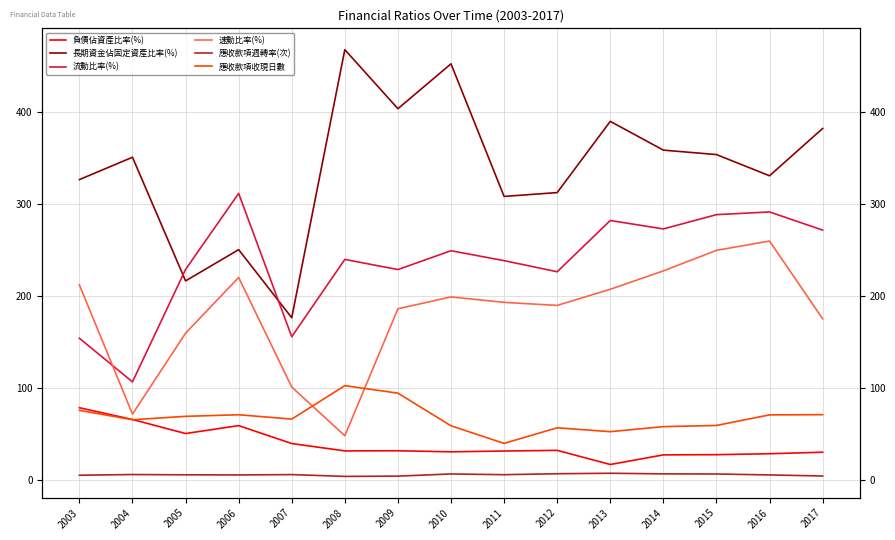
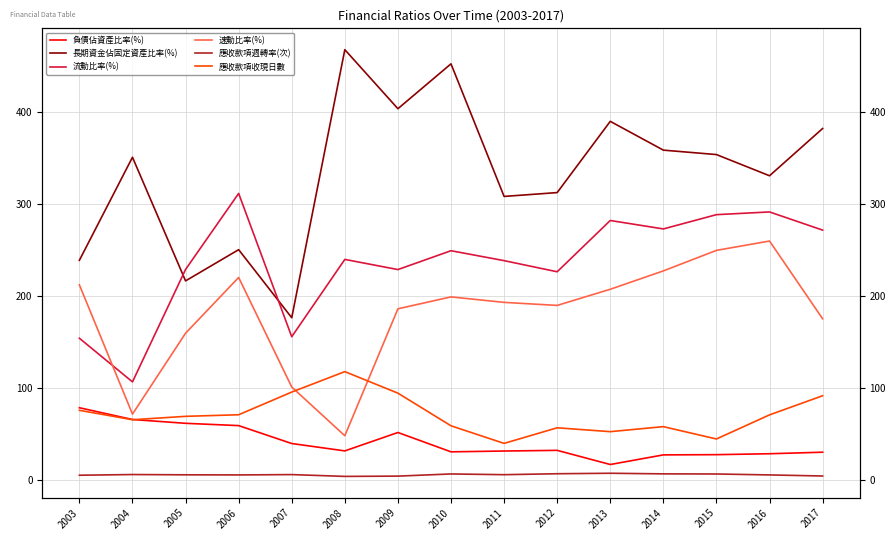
長期資金佔固定資產比率(%), 2003: 330 -> 240
負債佔資產比率(%), 2005: 50 -> 60
應收款項收現日數, 2007: 70 -> 100
應收款項收現日數, 2008: 100 -> 120
負債佔資產比率(%), 2009: 30 -> 50
應收款項收現日數, 2015: 60 -> 40
應收款項收現日數, 2017: 70 -> 90
